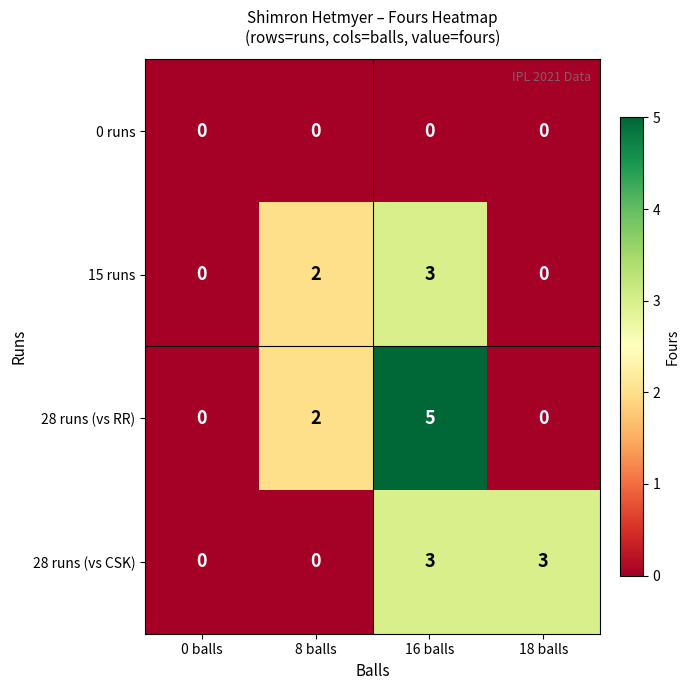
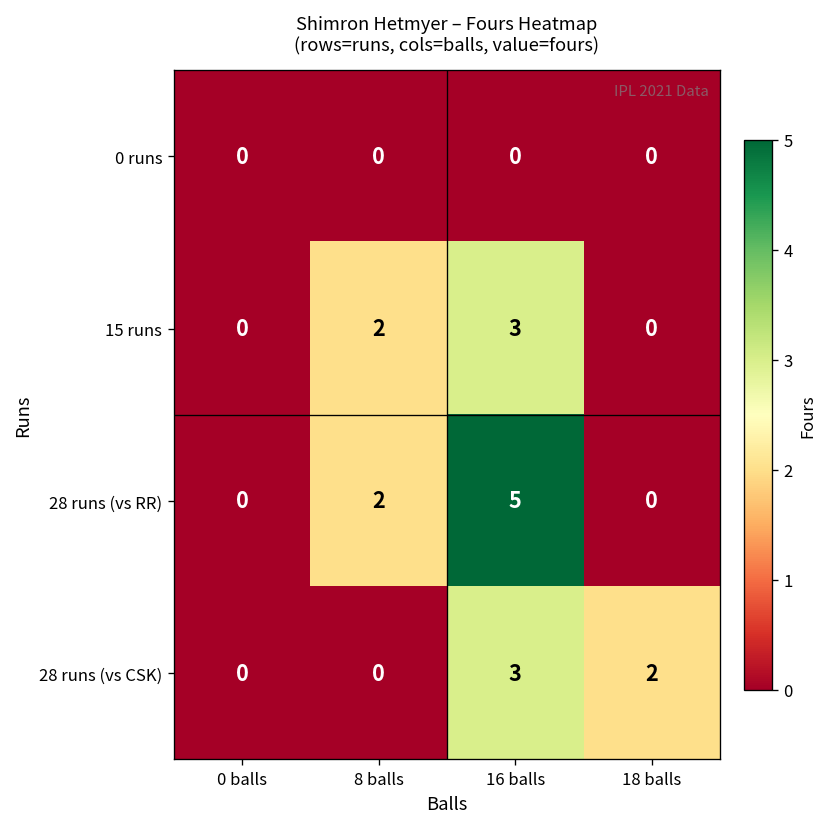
28 runs (vs CSK), 18 balls: 3 -> 2
